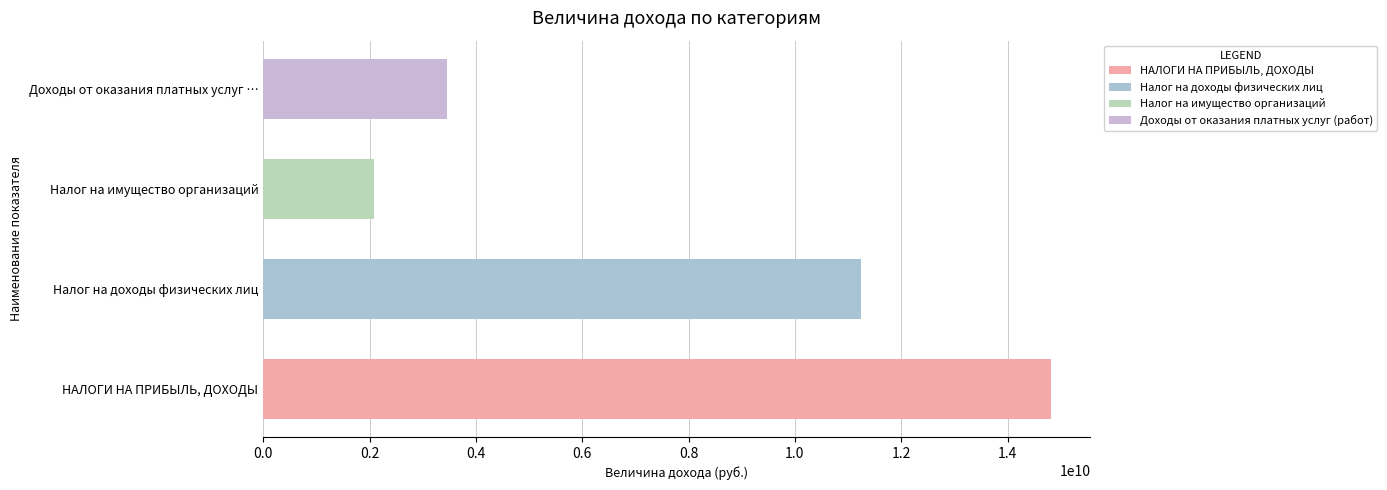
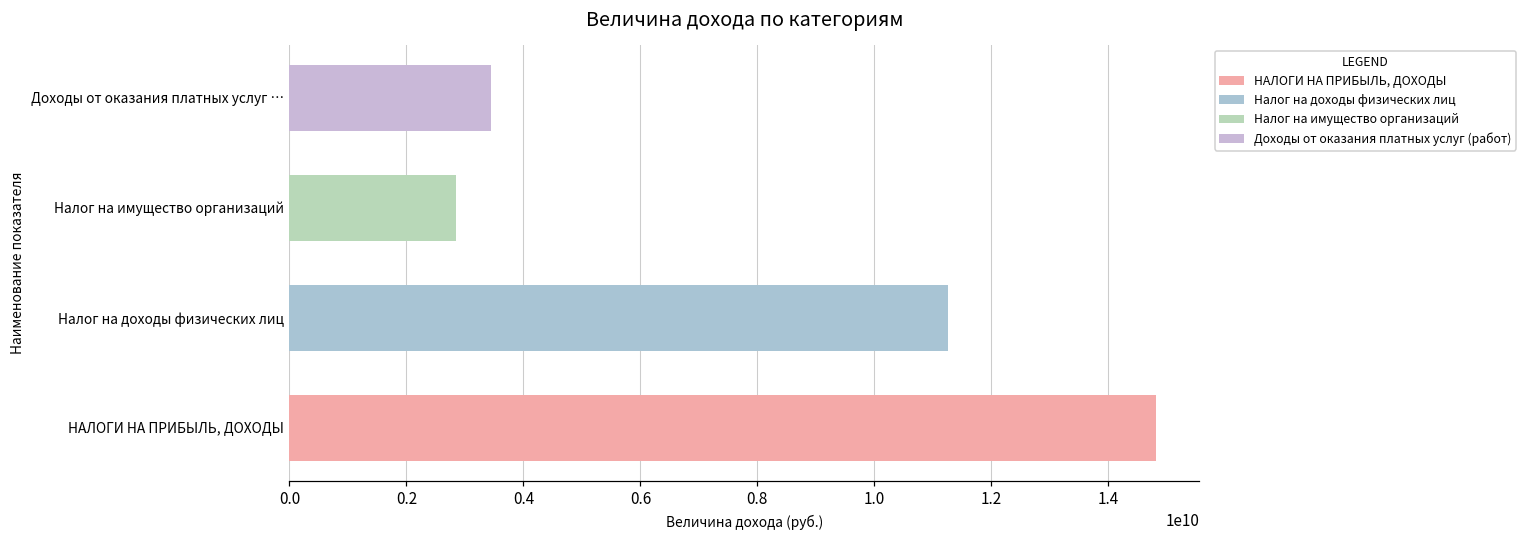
Налог на имущество организаций: 2100000000 -> 2900000000
